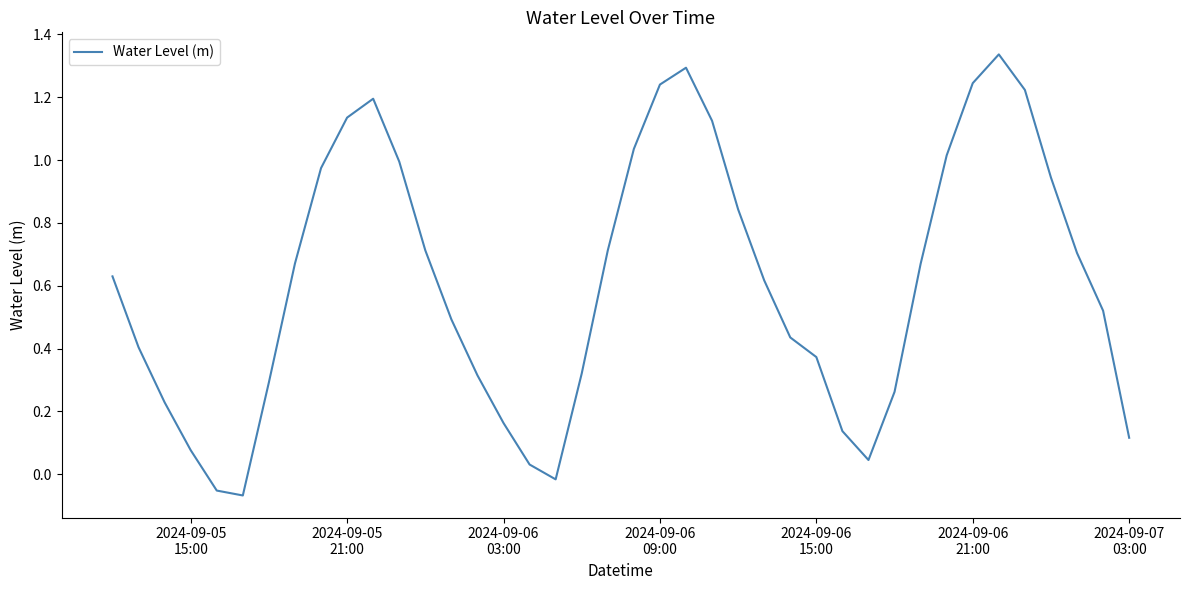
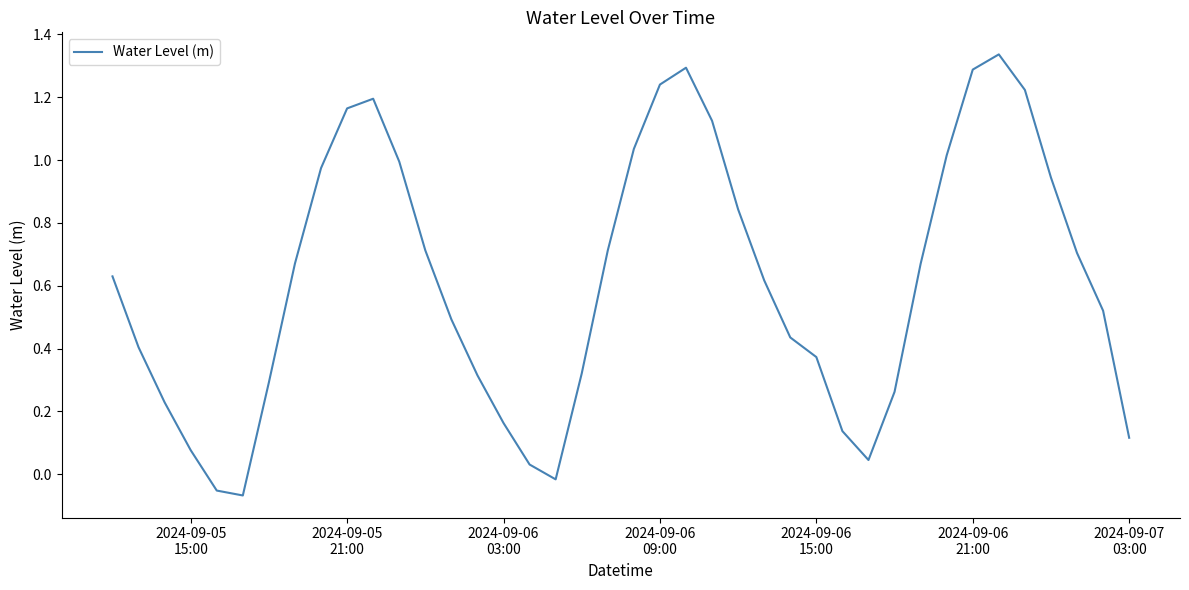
2024-09-05 21:00: 1.14 -> 1.16
2024-09-06 21:00: 1.24 -> 1.29
